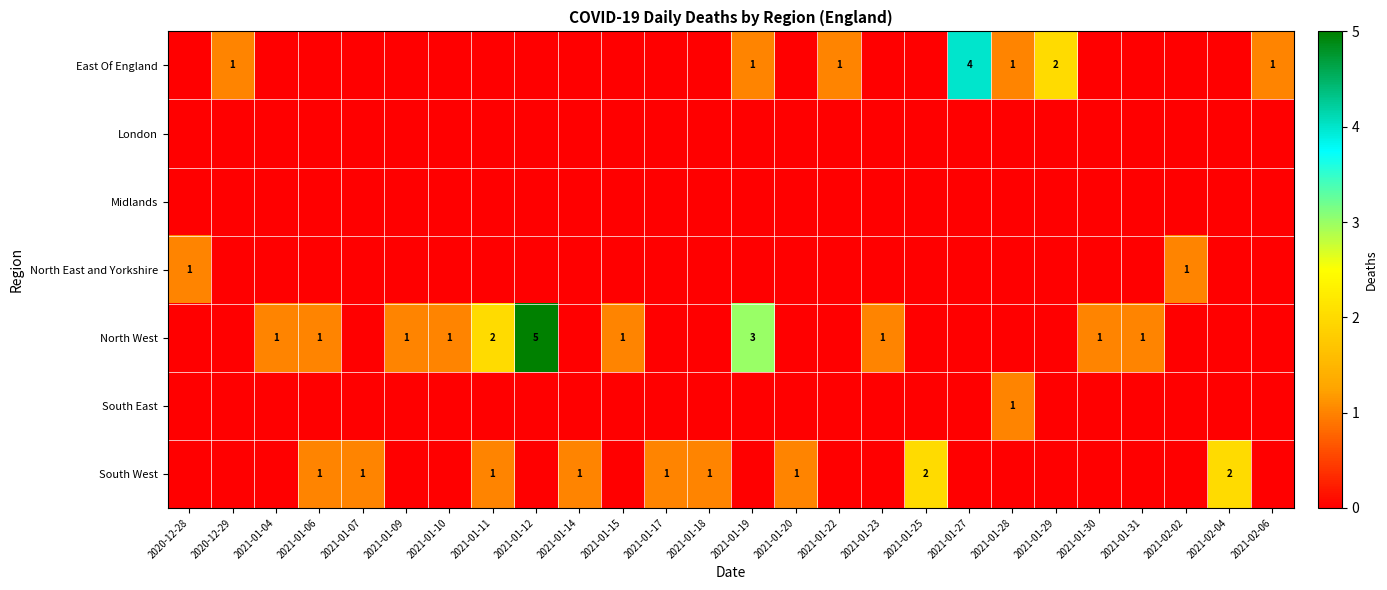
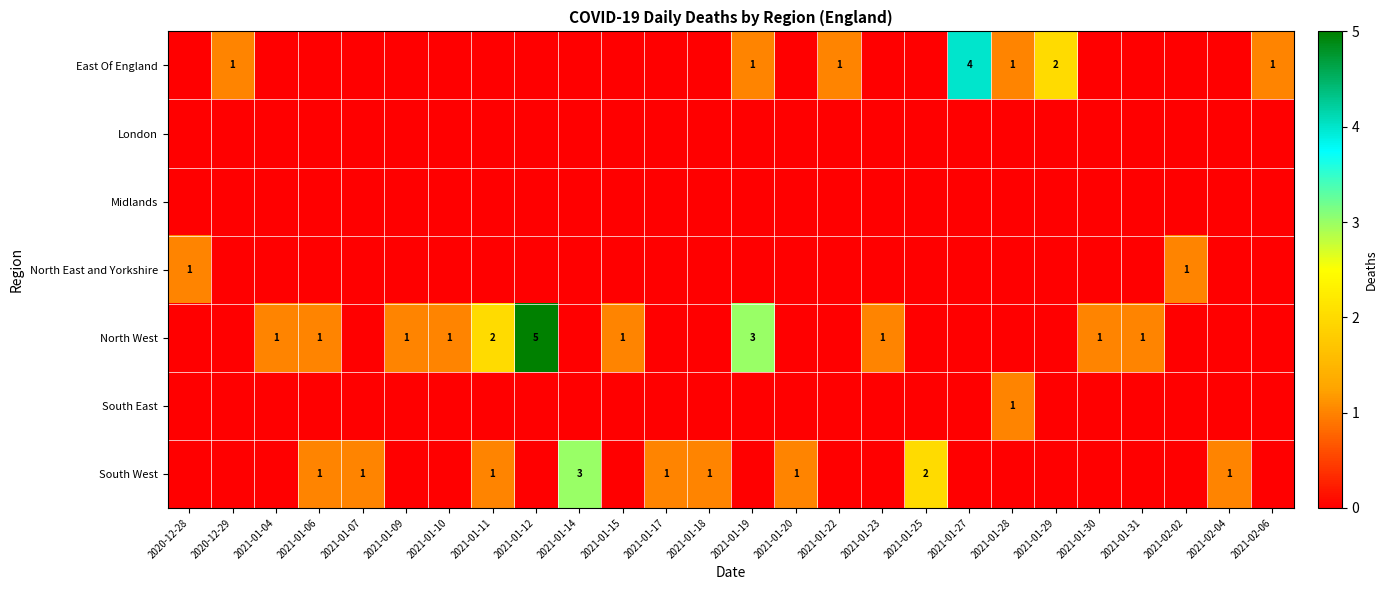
South West, 2021-01-14: 1 -> 3
South West, 2021-02-04: 2 -> 1
